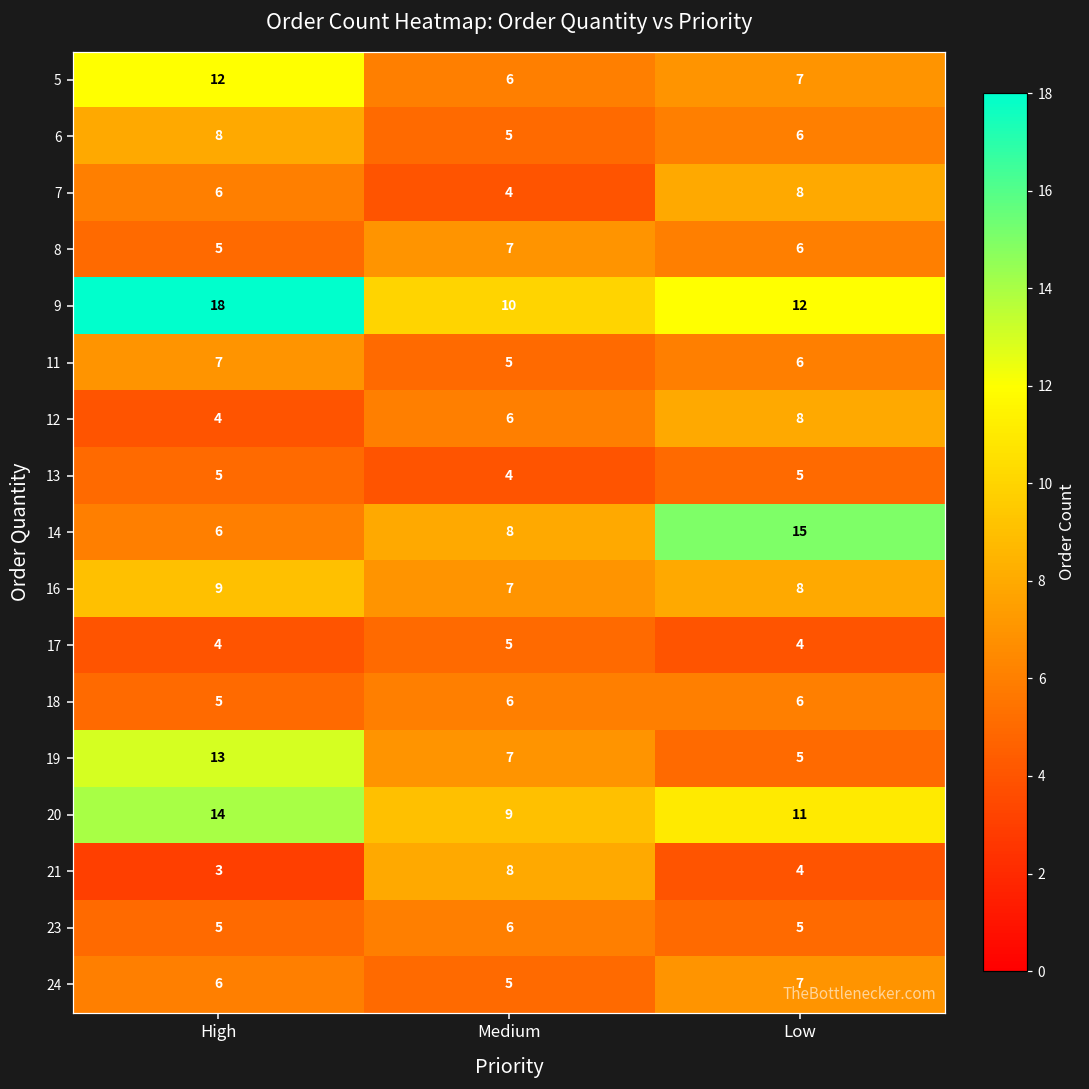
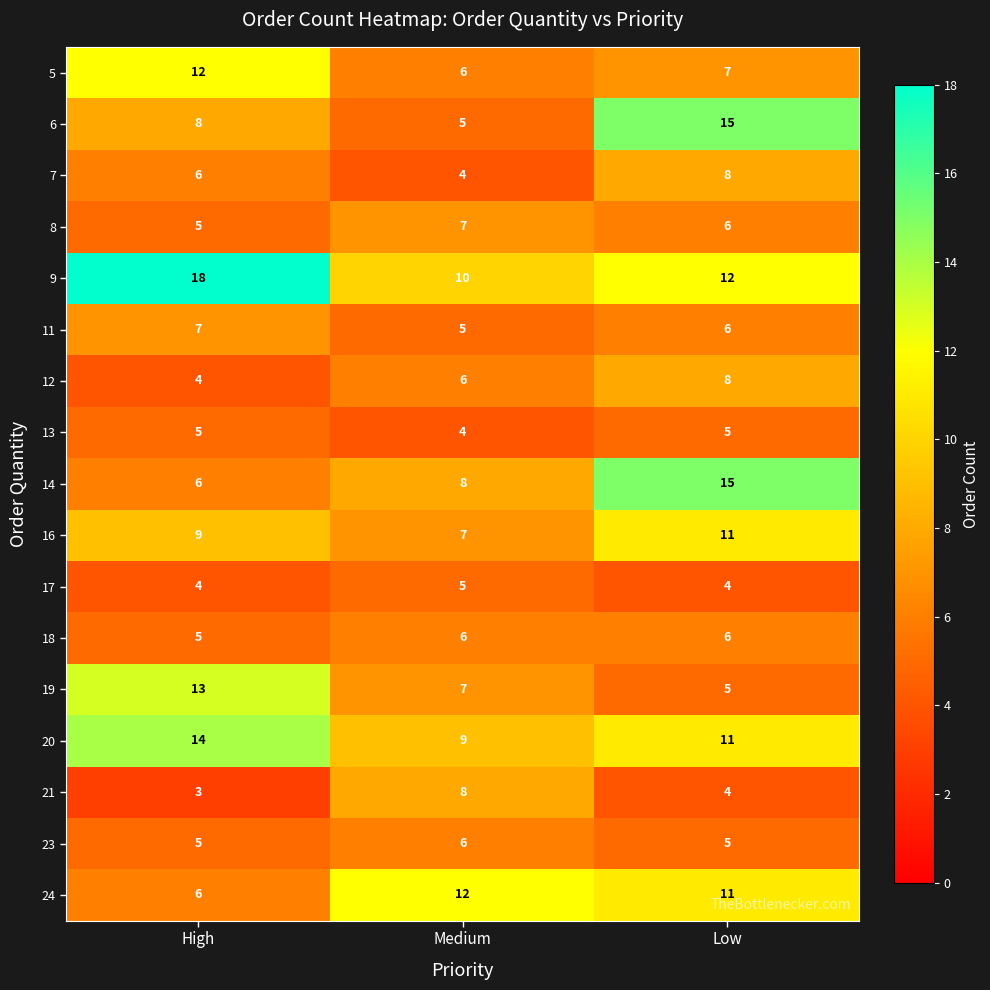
6, Low: 6 -> 15
16, Low: 8 -> 11
24, Medium: 5 -> 12
24, Low: 7 -> 11
